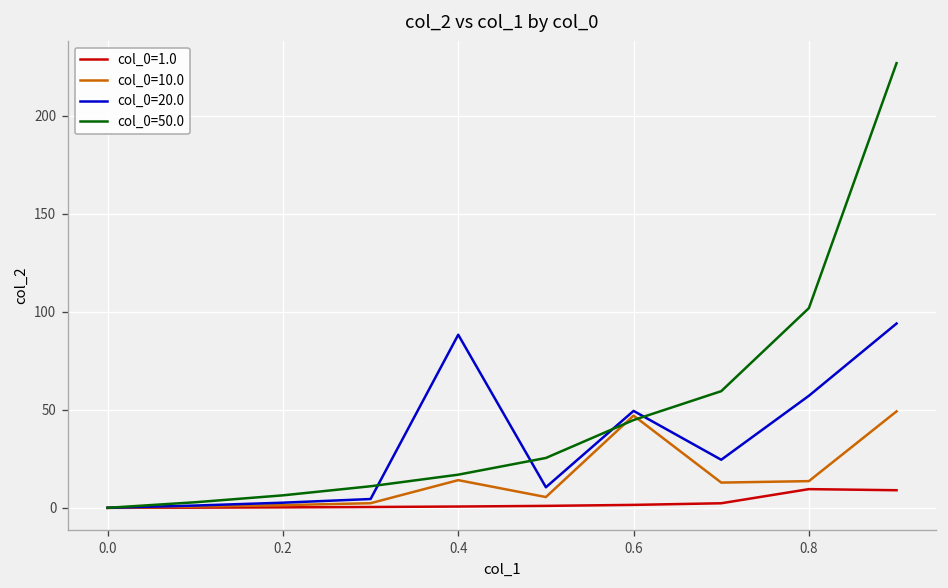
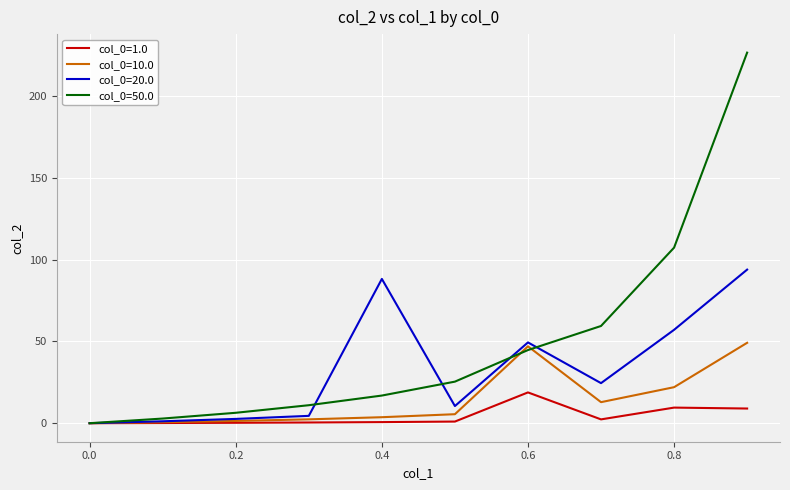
col_0=10.0, 0.4: 14 -> 4
col_0=1.0, 0.6: 2 -> 19
col_0=10.0, 0.8: 14 -> 22
col_0=50.0, 0.8: 102 -> 107
